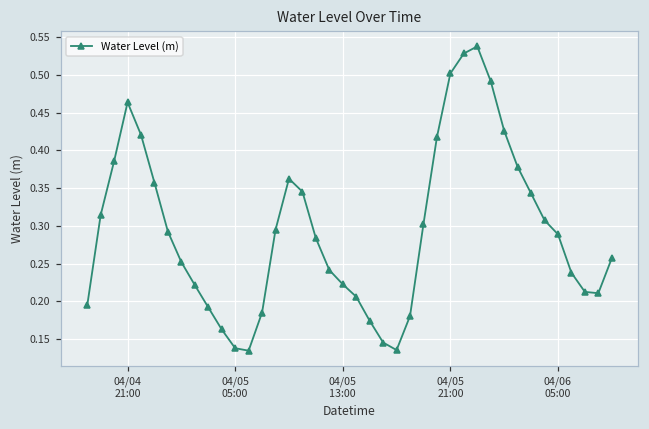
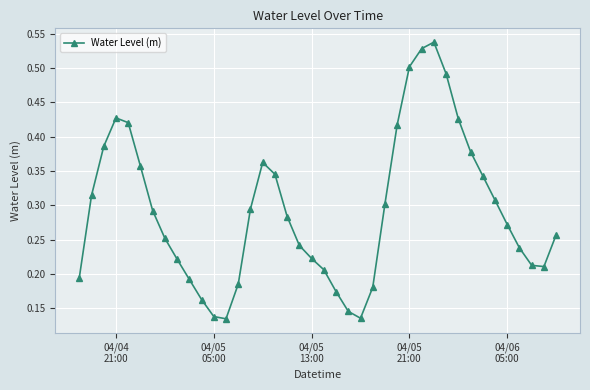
04/04 21:00: 0.46 -> 0.43
04/06 05:00: 0.29 -> 0.27
